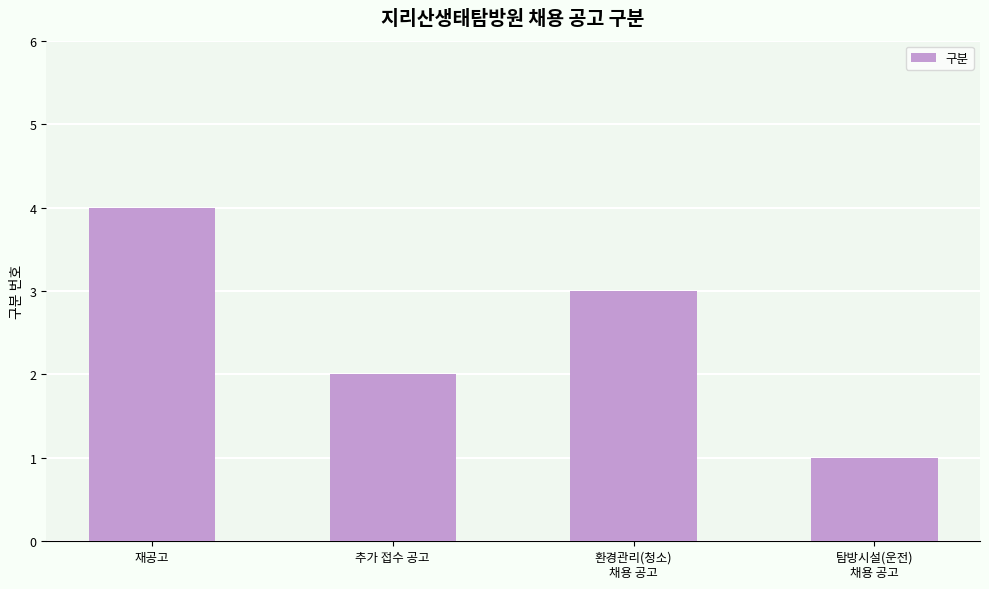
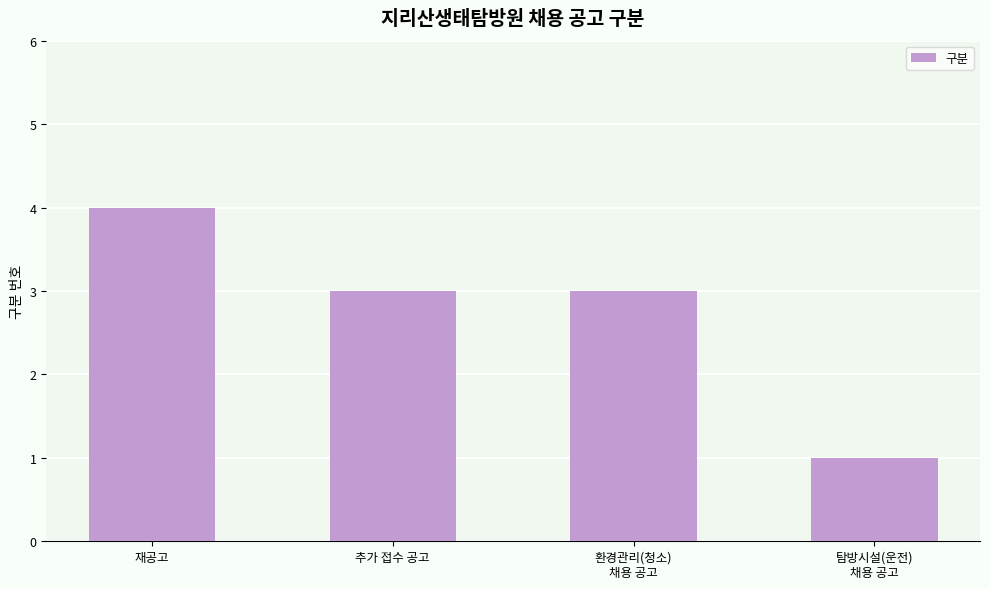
추가 접수 공고: 2 -> 3
